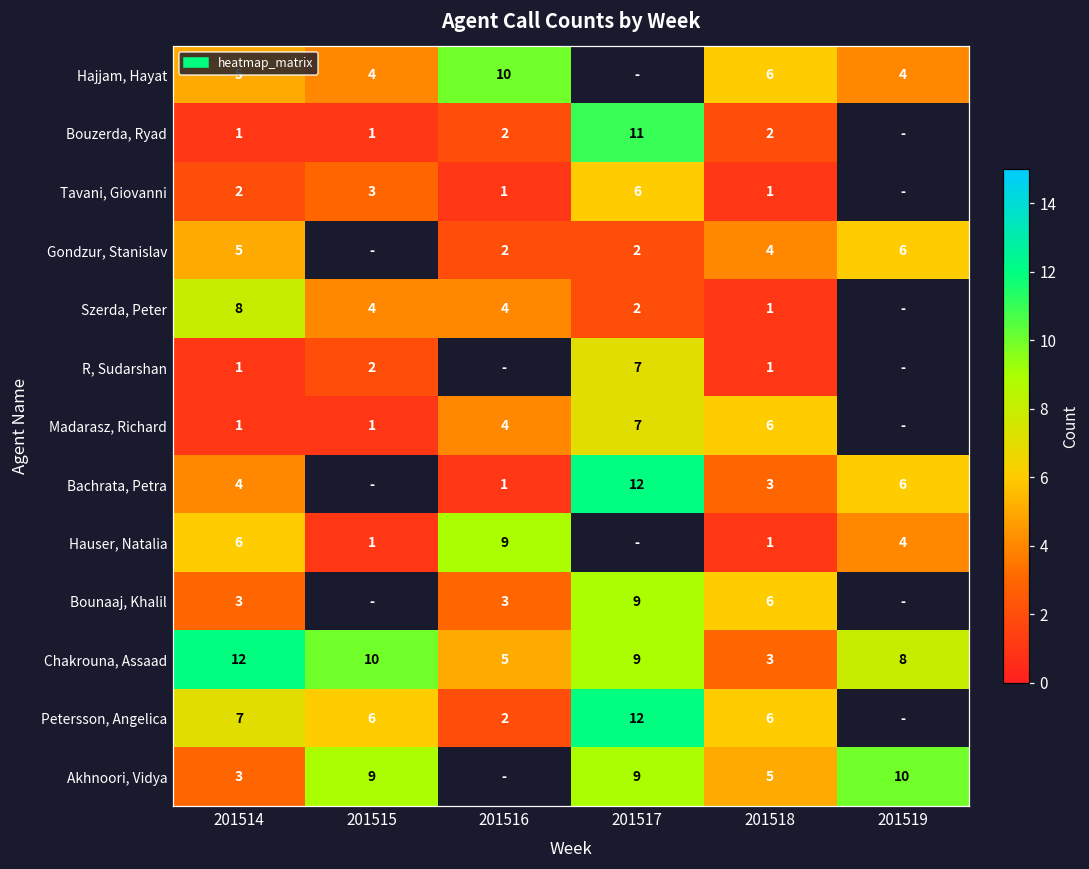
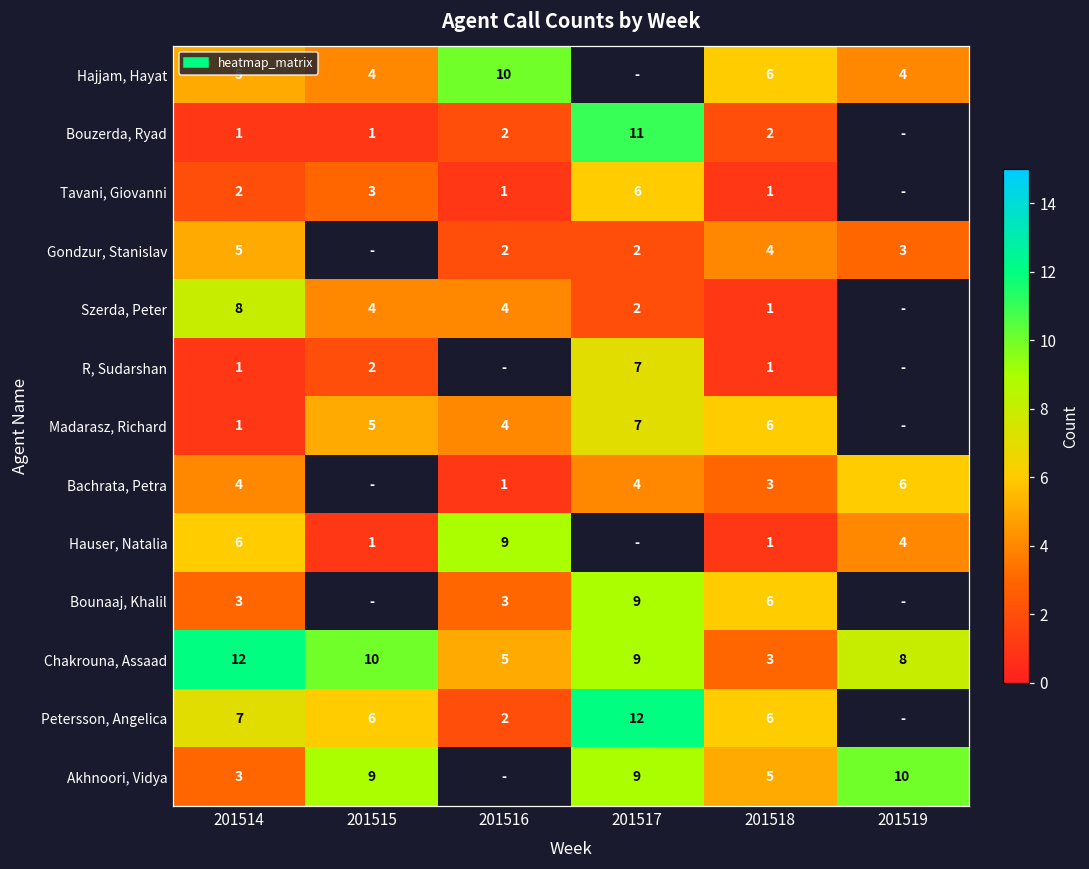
Gondzur, Stanislav, 201519: 6 -> 3
Madarasz, Richard, 201515: 1 -> 5
Bachrata, Petra, 201517: 12 -> 4
